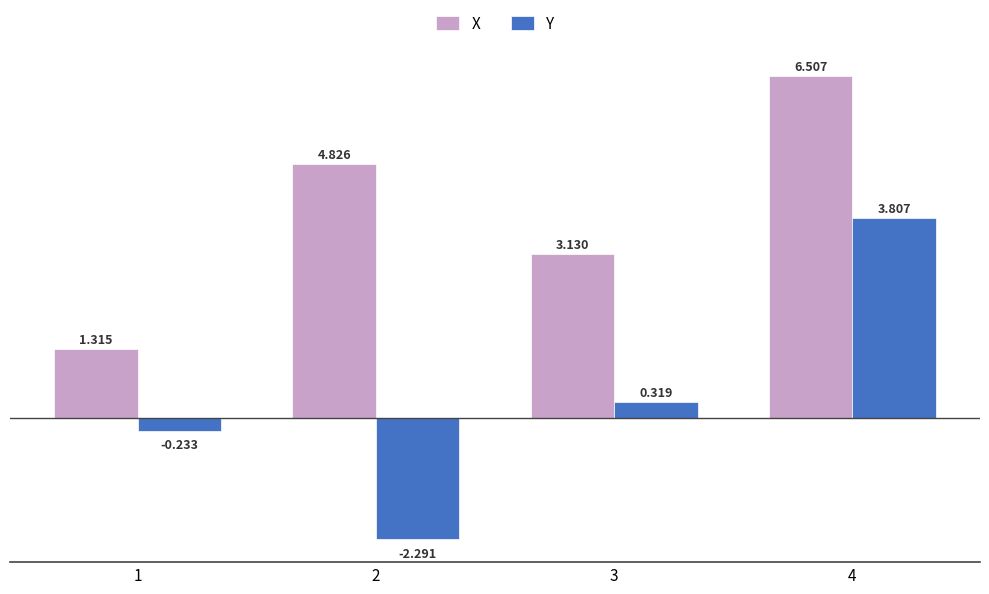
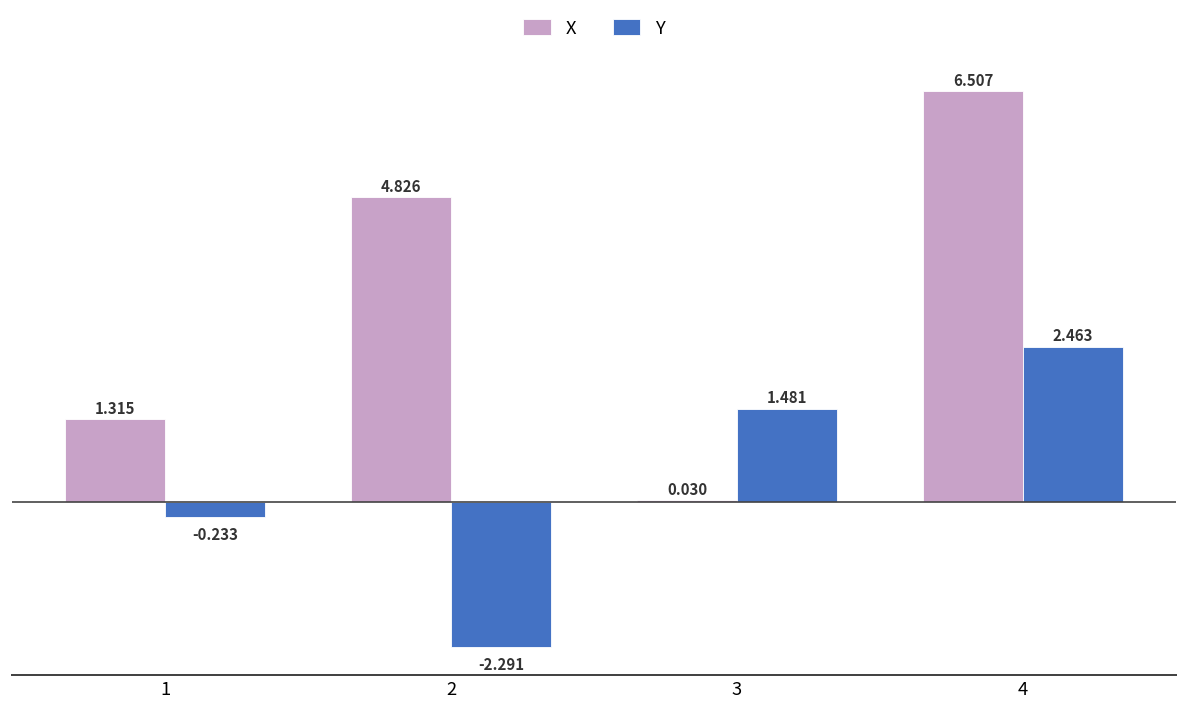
X, 3: 3.130 -> 0.030
Y, 3: 0.319 -> 1.481
Y, 4: 3.807 -> 2.463
